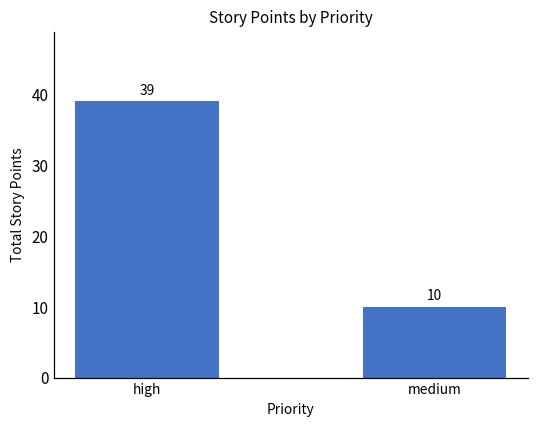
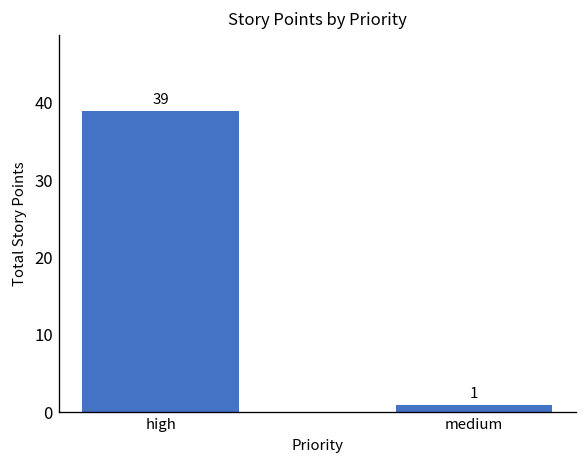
medium: 10 -> 1
